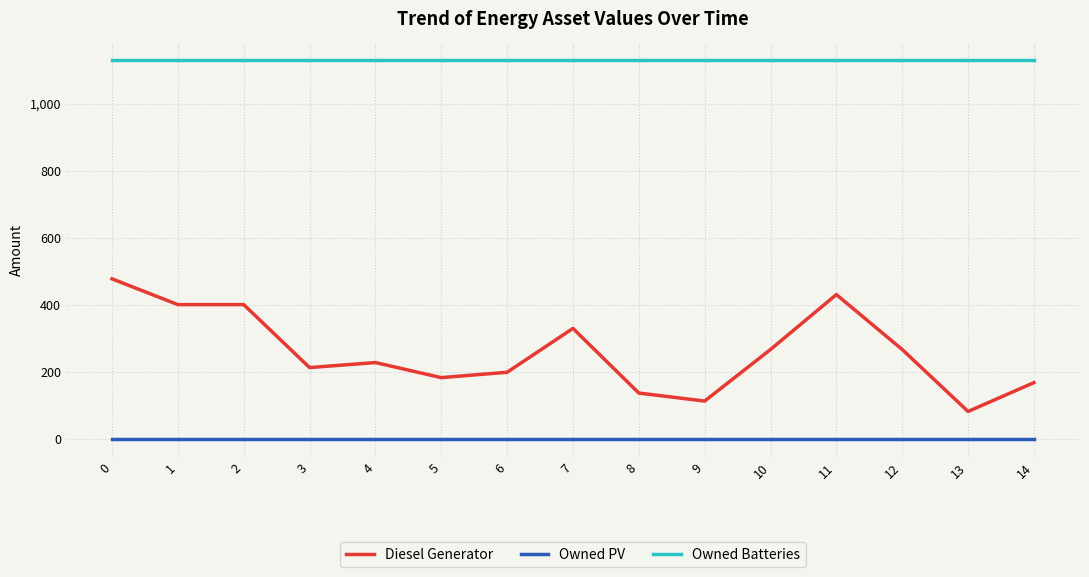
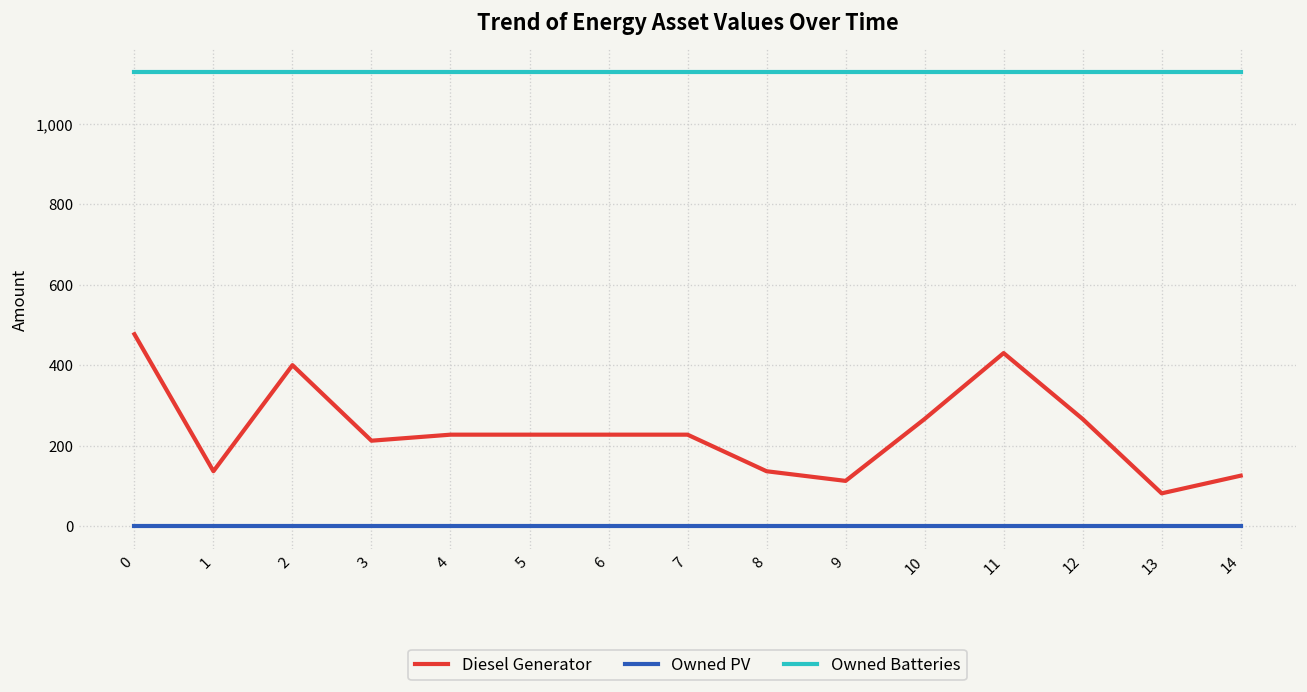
Diesel Generator, 1: 400 -> 140
Diesel Generator, 5: 180 -> 230
Diesel Generator, 6: 200 -> 230
Diesel Generator, 7: 330 -> 230
Diesel Generator, 14: 170 -> 130
